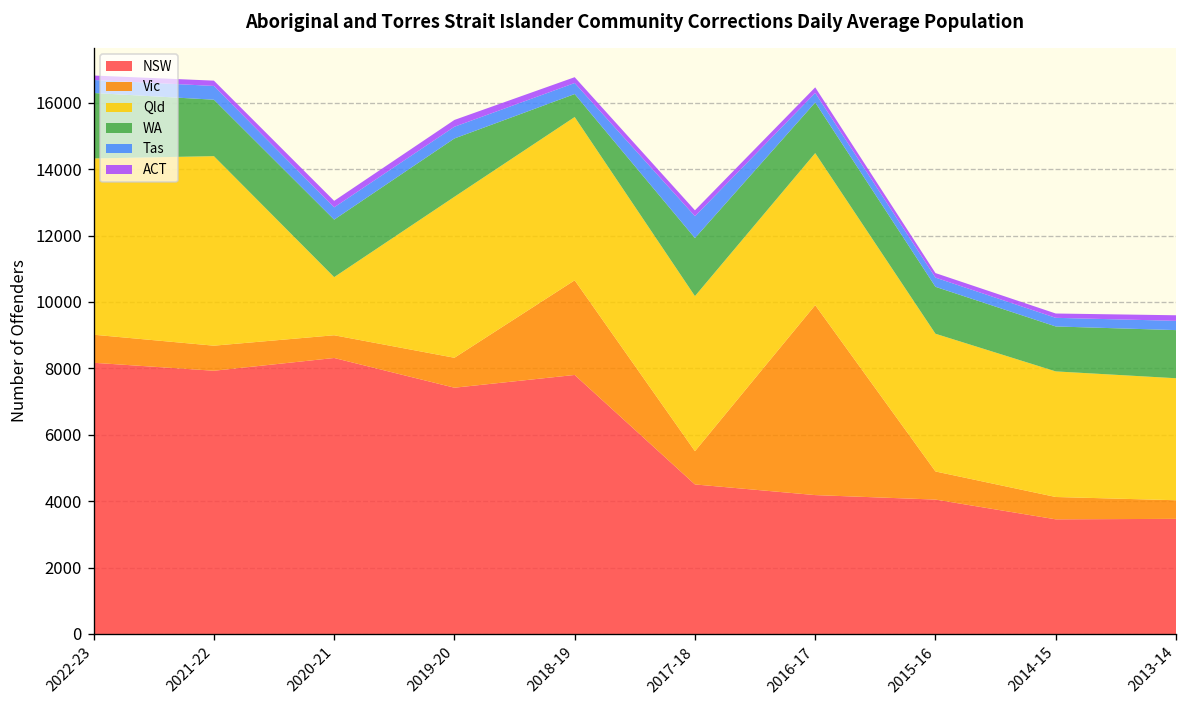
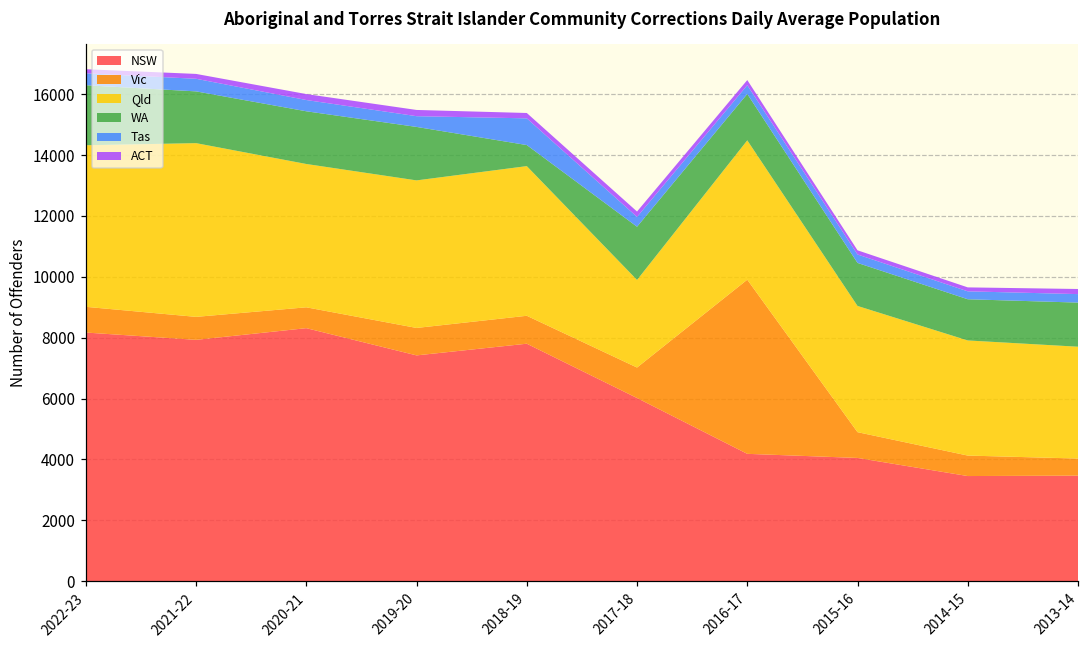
Qld, 2020-21: 1800 -> 4700
Vic, 2018-19: 2900 -> 900
Tas, 2018-19: 300 -> 900
NSW, 2017-18: 4500 -> 6000
Qld, 2017-18: 4700 -> 2900
Tas, 2017-18: 700 -> 300
